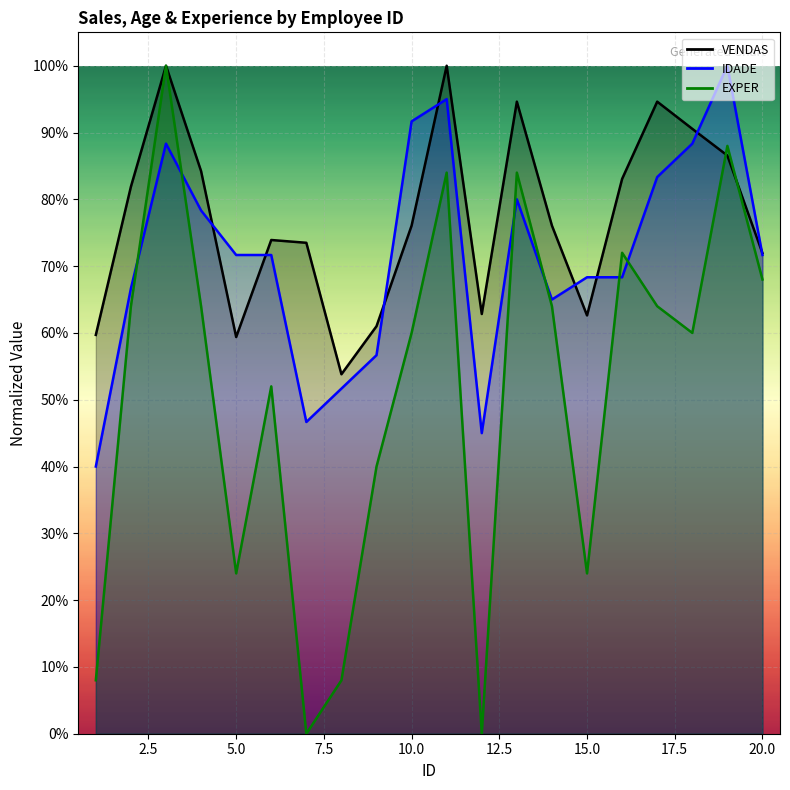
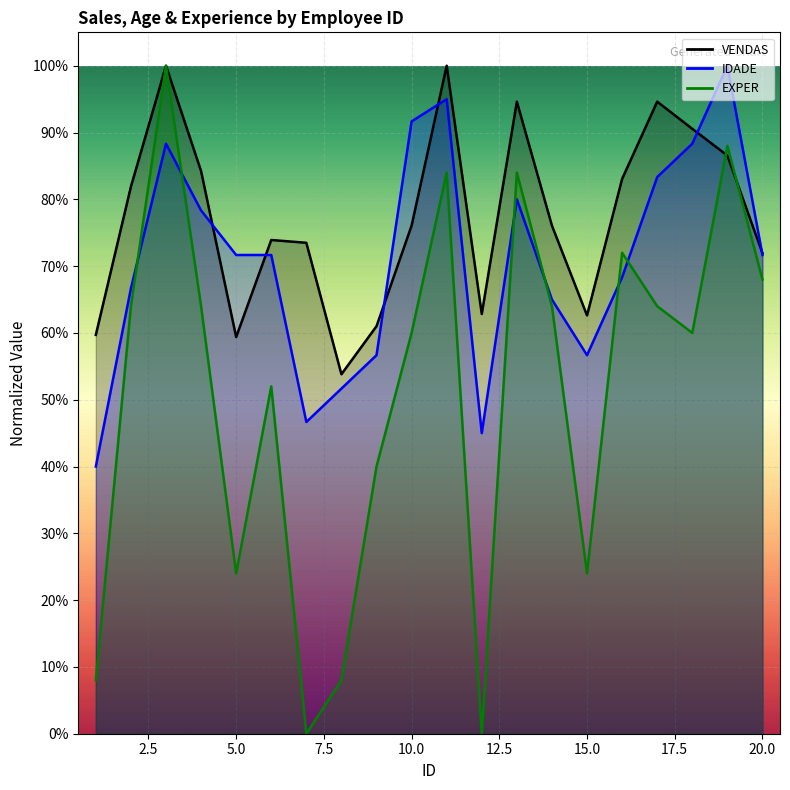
IDADE, 15.0: 68% -> 57%
